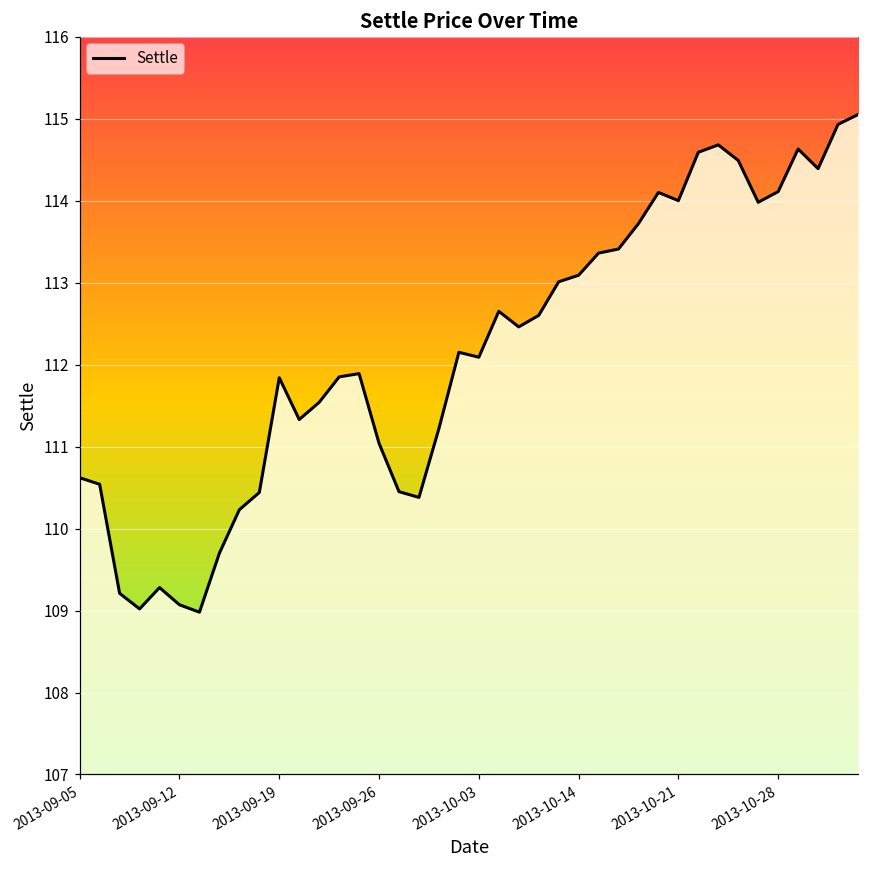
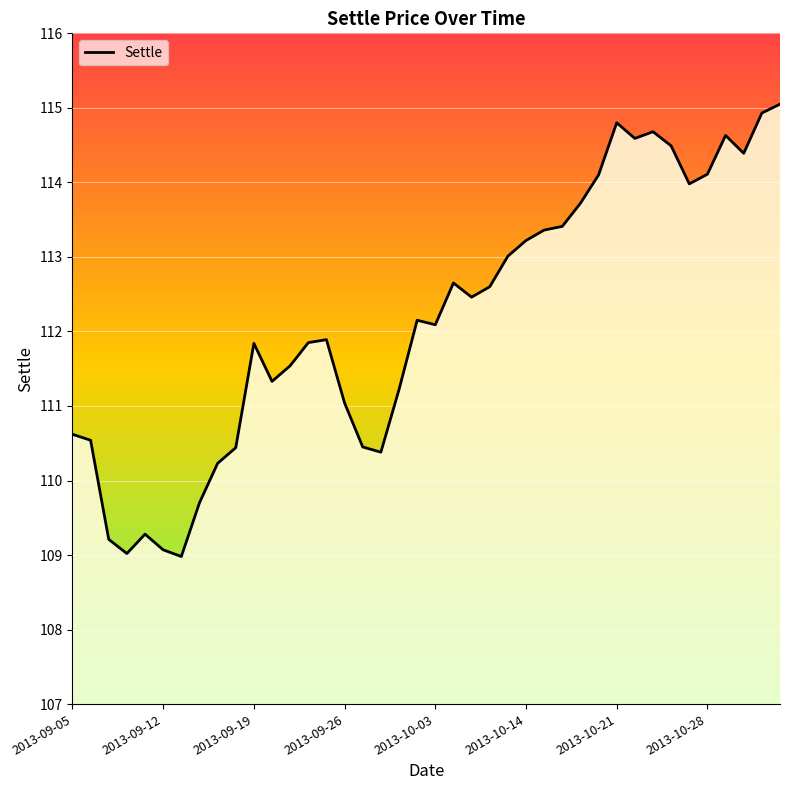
2013-10-14: 113.1 -> 113.2
2013-10-21: 114.0 -> 114.8
